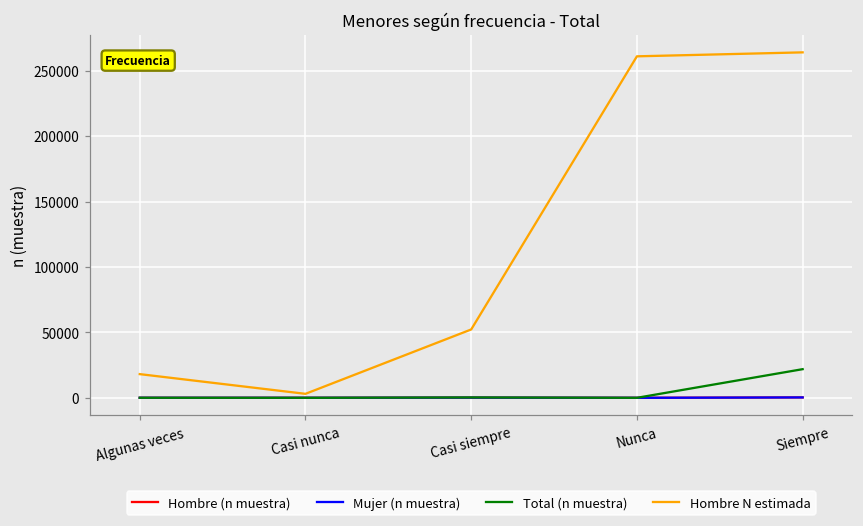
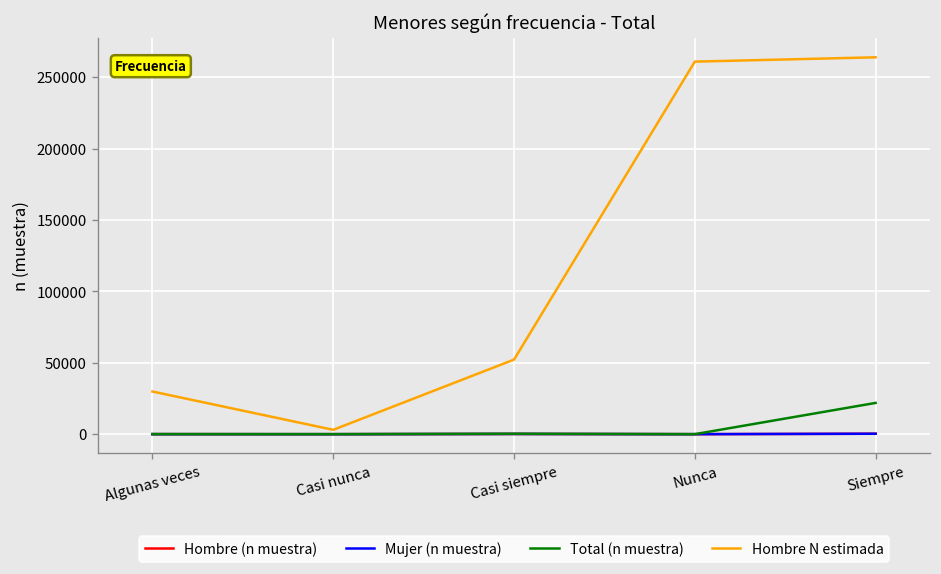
Hombre N estimada, Algunas veces: 18000 -> 30000
